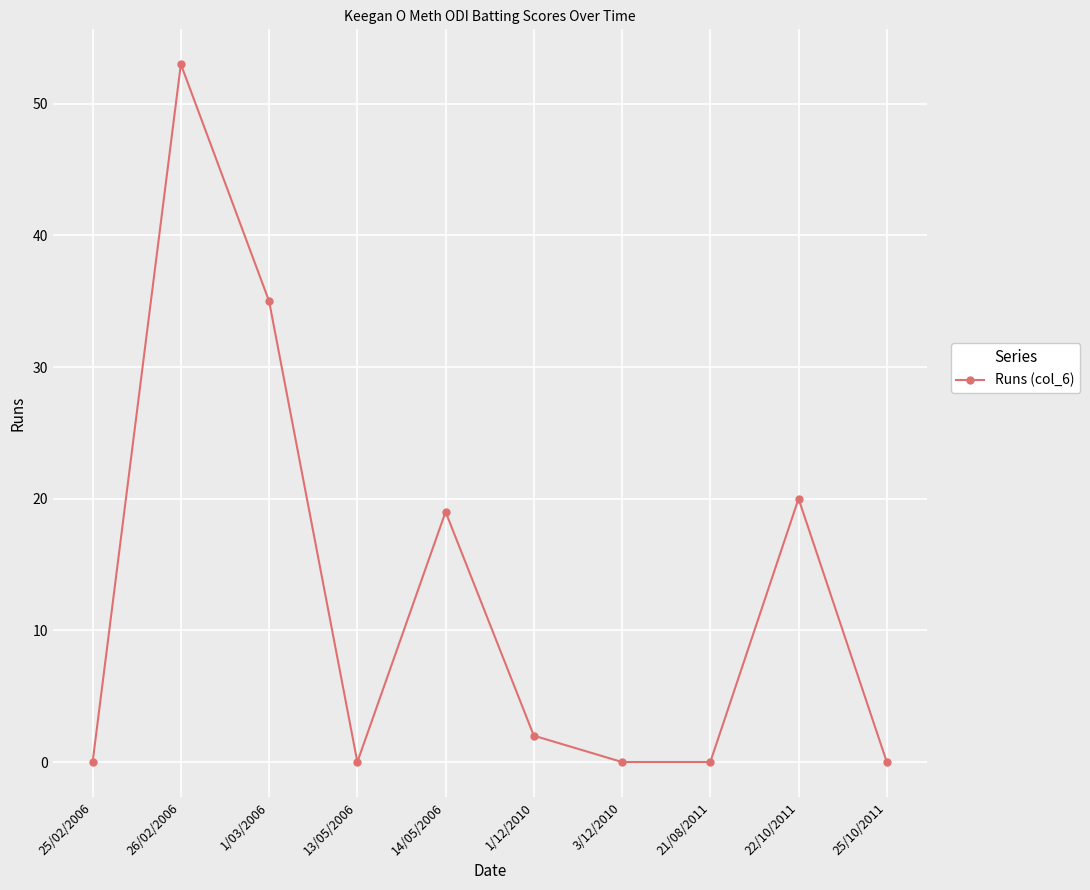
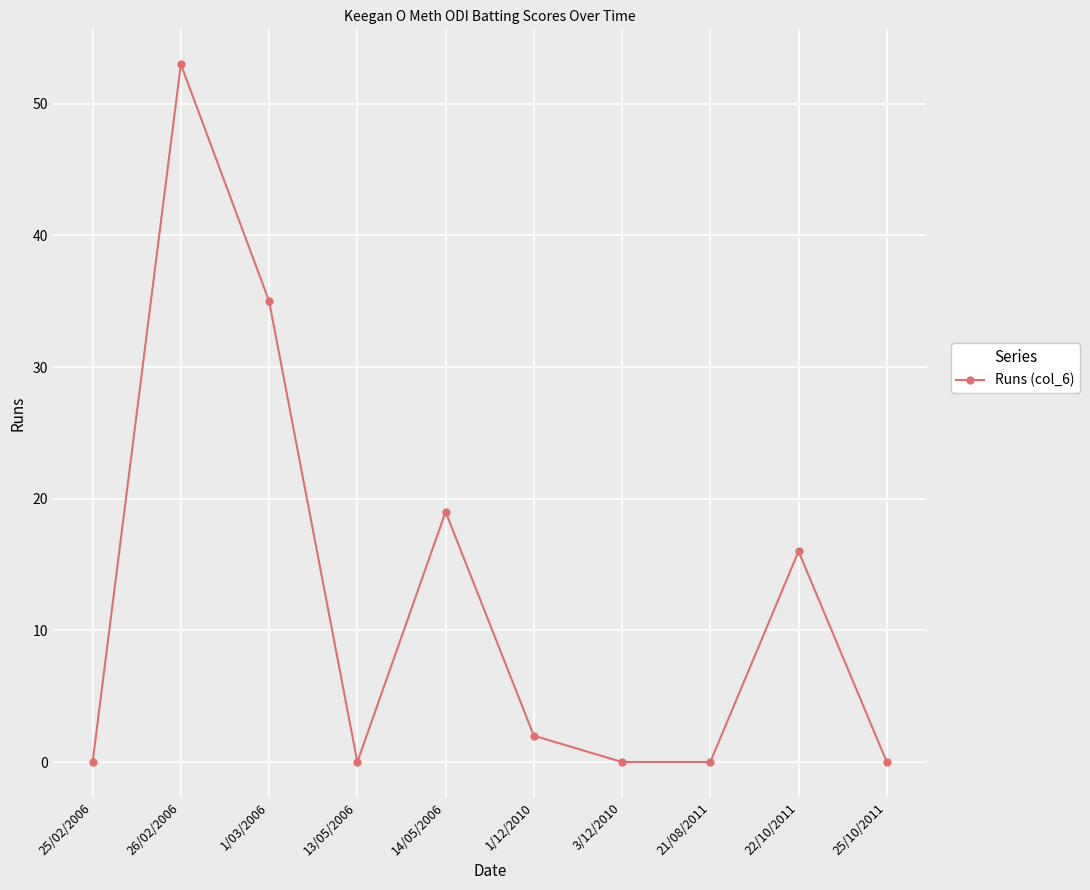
22/10/2011: 20 -> 16
